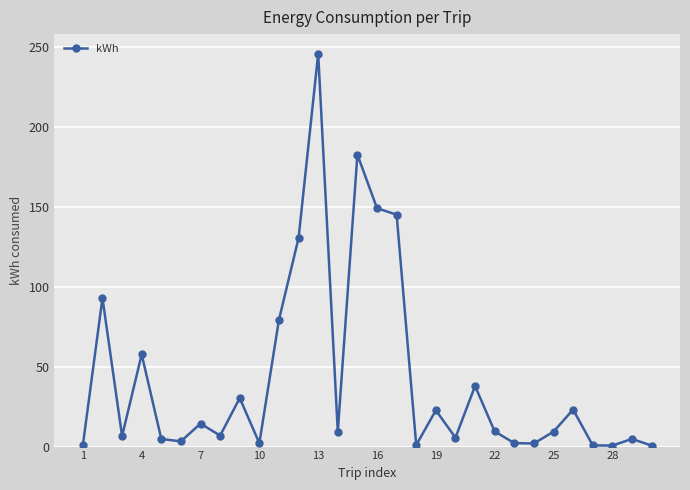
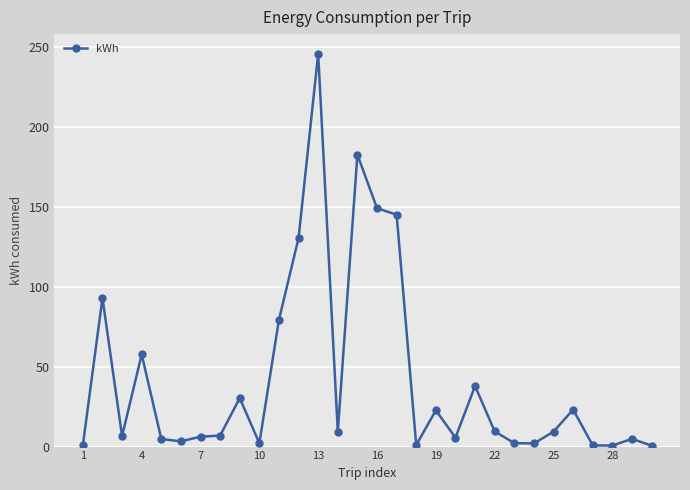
7: 14 -> 6
